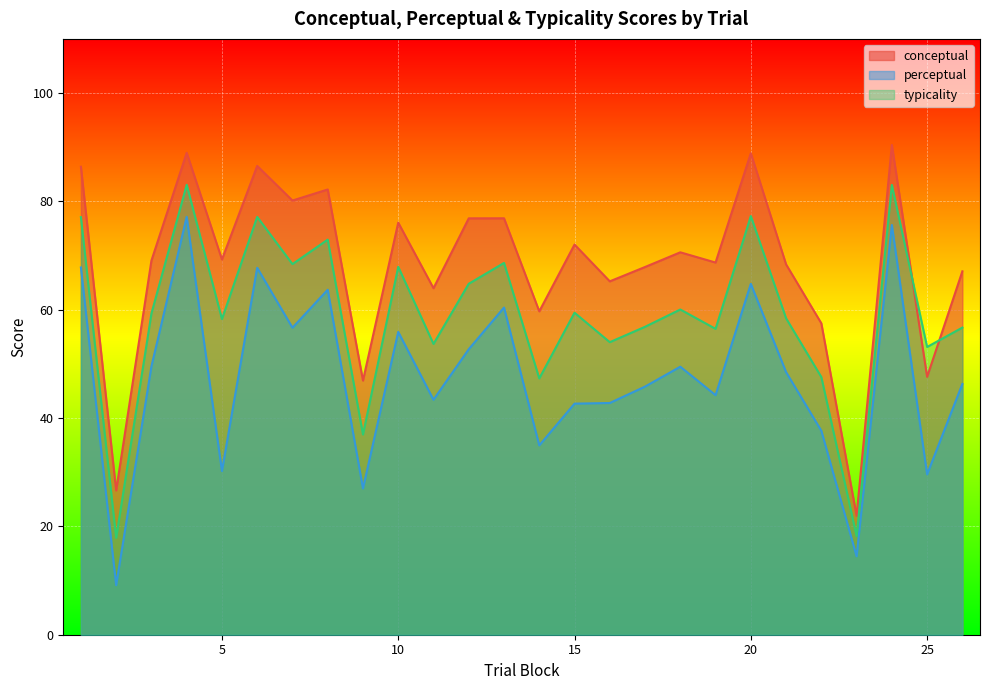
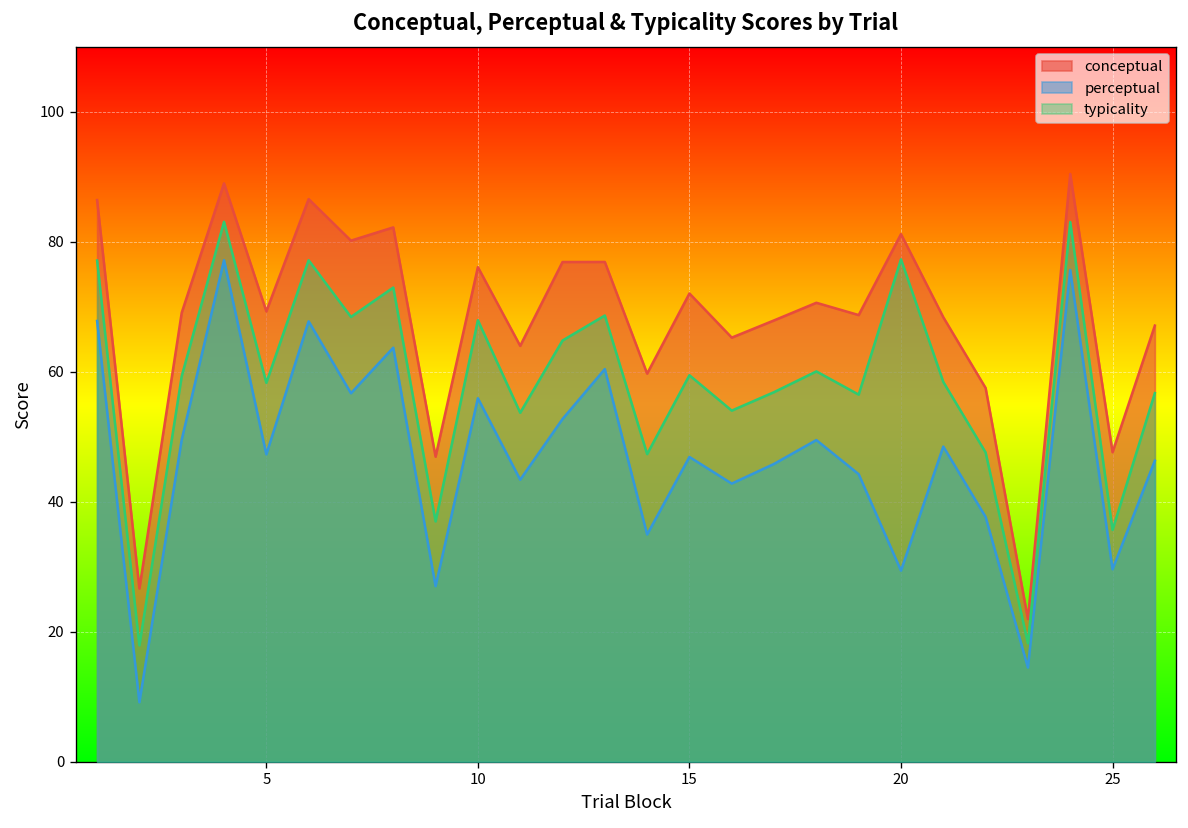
perceptual, 5: 30 -> 47
perceptual, 15: 43 -> 47
conceptual, 20: 89 -> 81
perceptual, 20: 65 -> 29
typicality, 25: 53 -> 36
